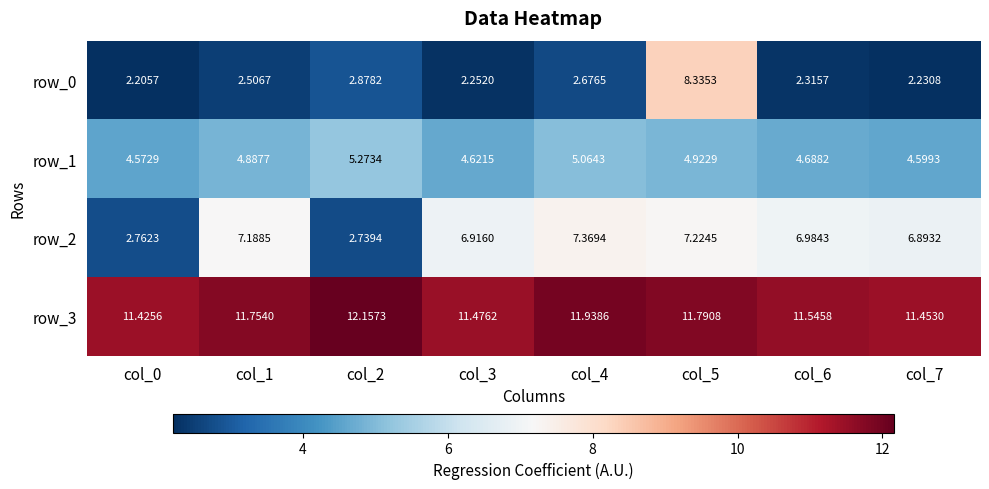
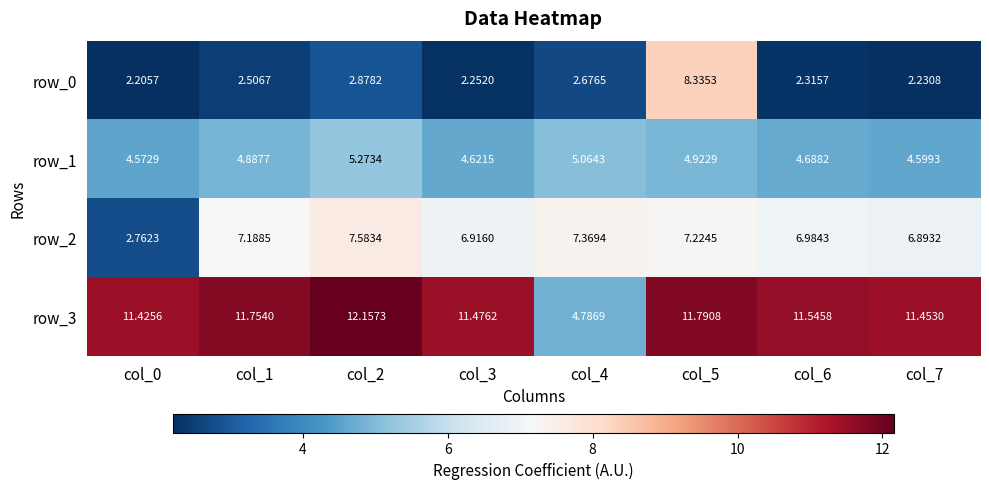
row_2, col_2: 2.7394 -> 7.5834
row_3, col_4: 11.9386 -> 4.7869
